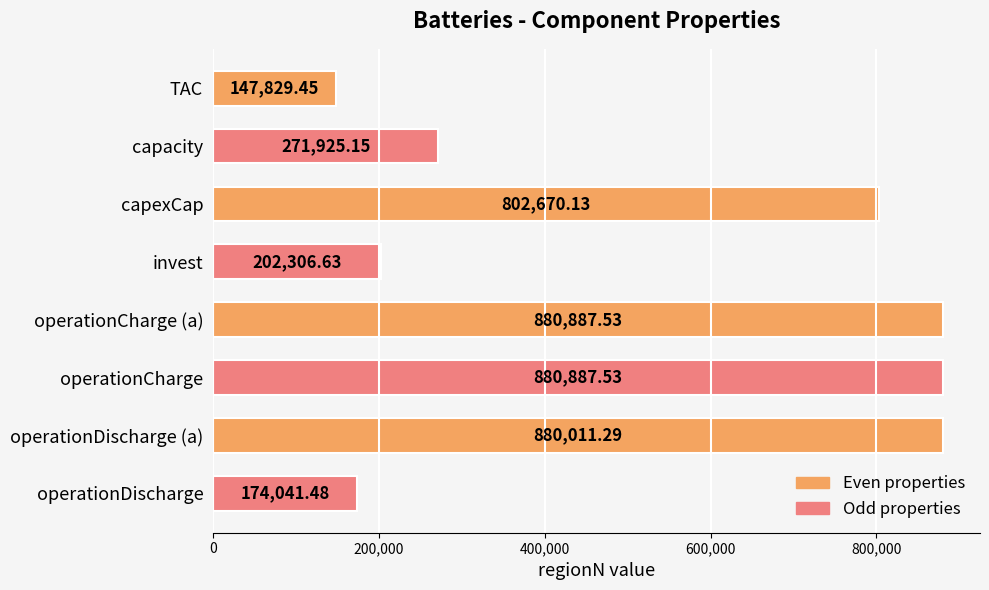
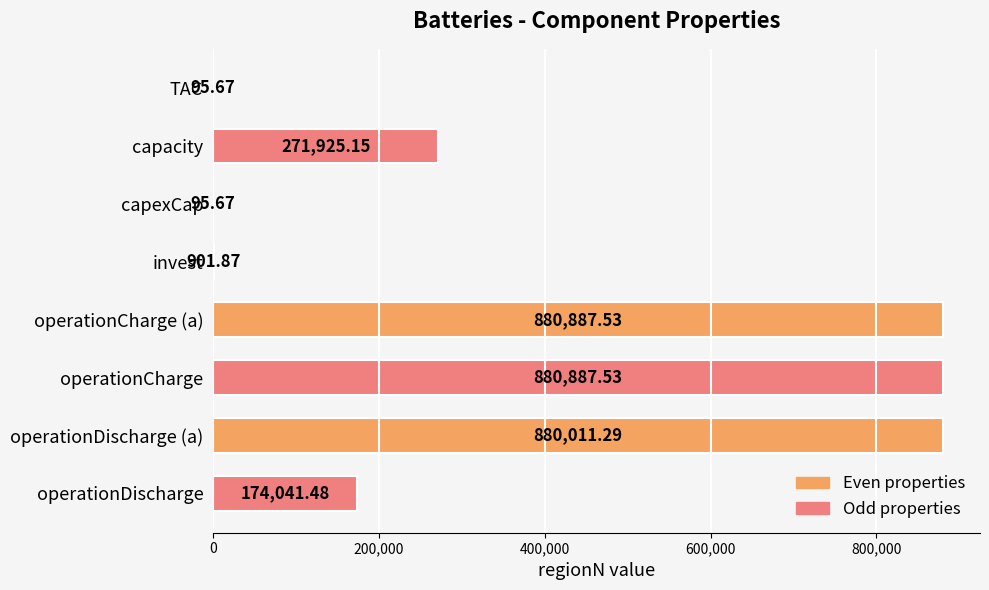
TAC: 147,829.45 -> 95.67
capexCap: 802,670.13 -> 95.67
invest: 202,306.63 -> 901.87
